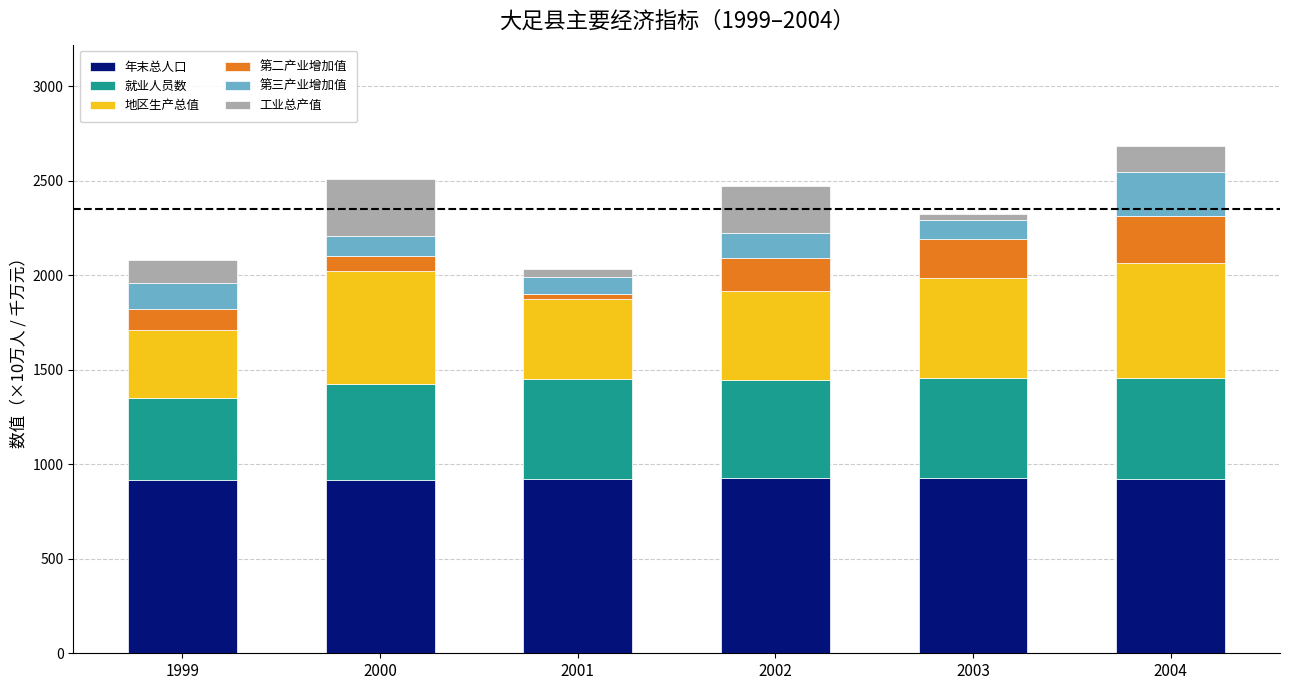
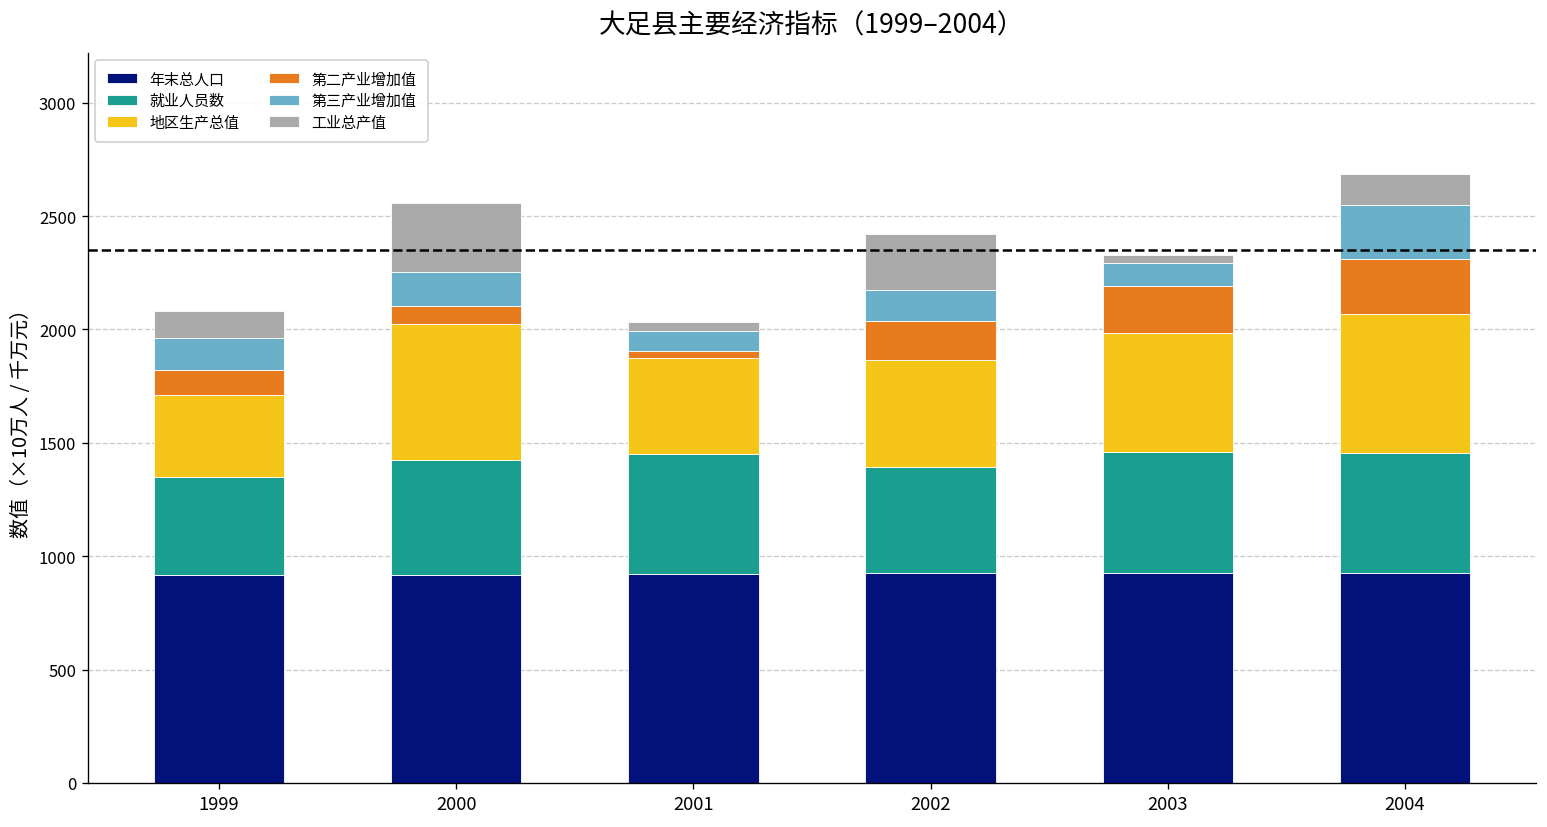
第三产业增加值, 2000: 100 -> 150
就业人员数, 2002: 520 -> 470
